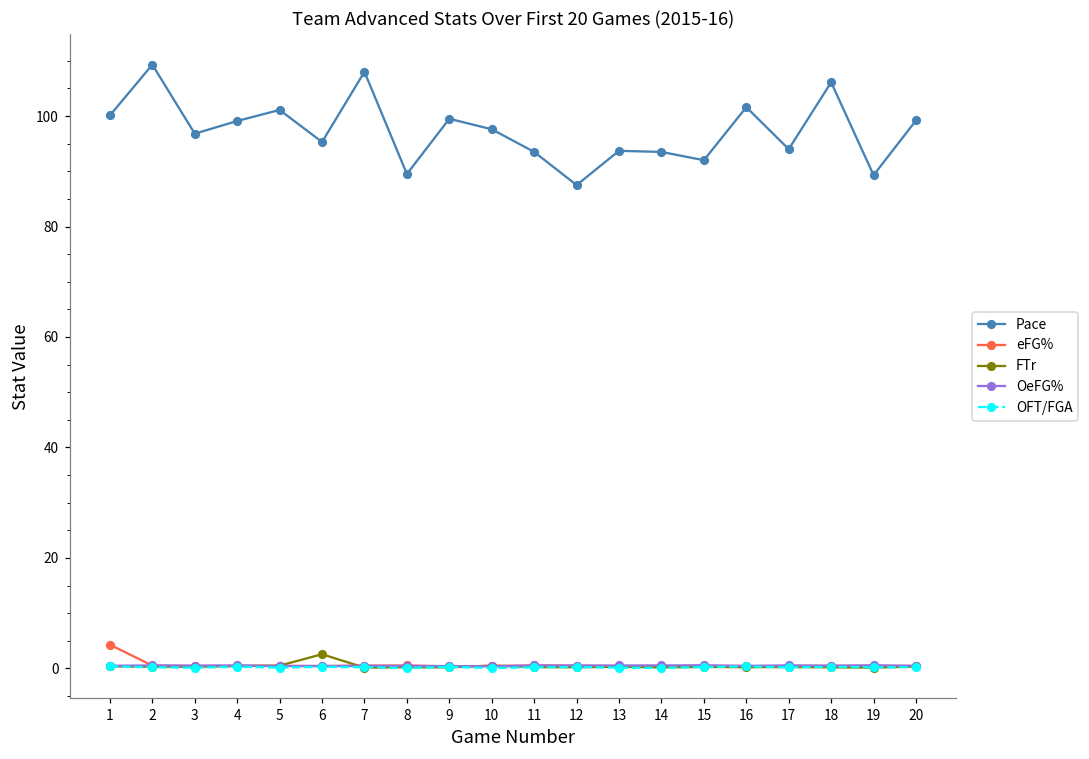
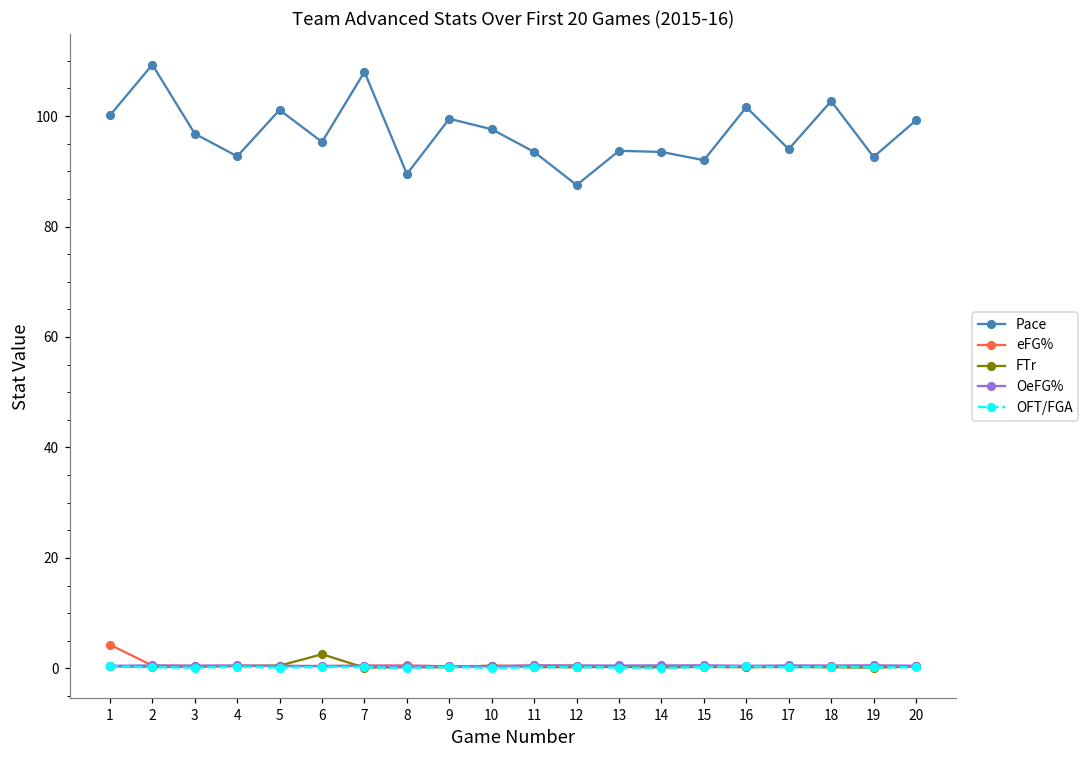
Pace, 4: 99 -> 93
Pace, 18: 106 -> 103
Pace, 19: 89 -> 93
